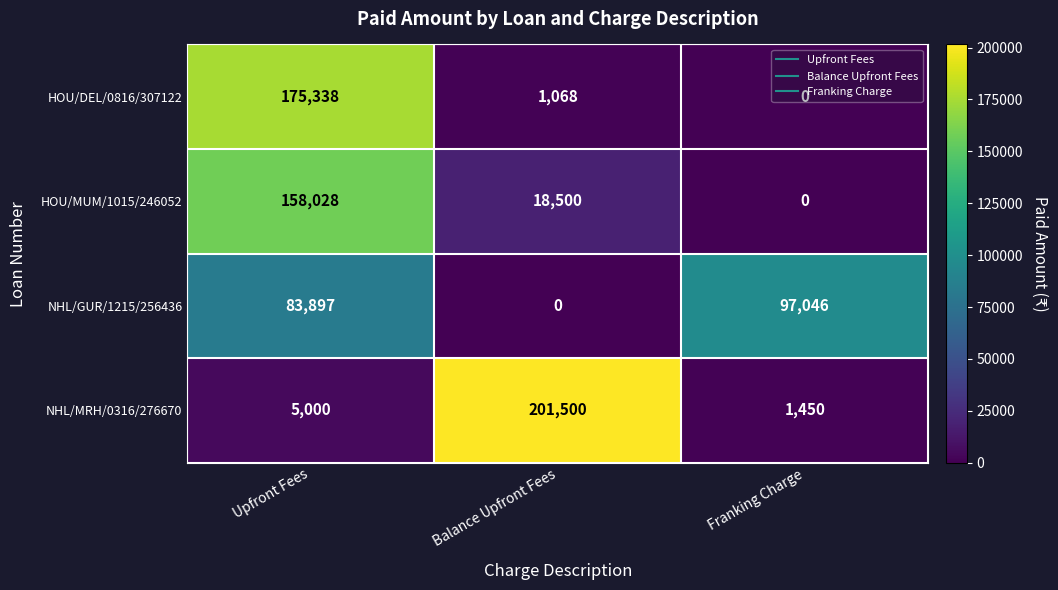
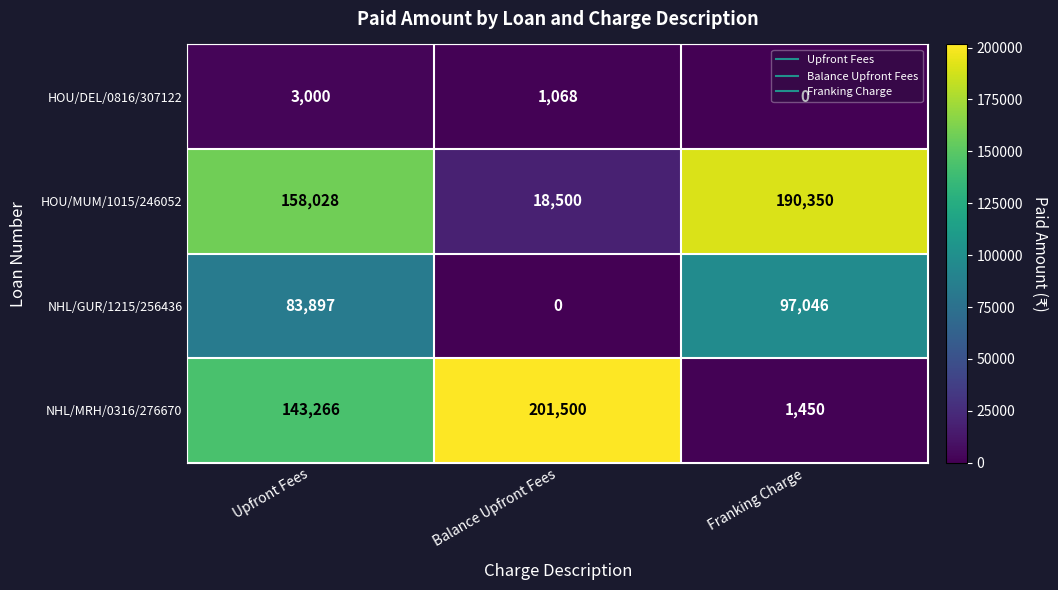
HOU/DEL/0816/307122, Upfront Fees: 175,338 -> 3,000
HOU/MUM/1015/246052, Franking Charge: 0 -> 190,350
NHL/MRH/0316/276670, Upfront Fees: 5,000 -> 143,266
